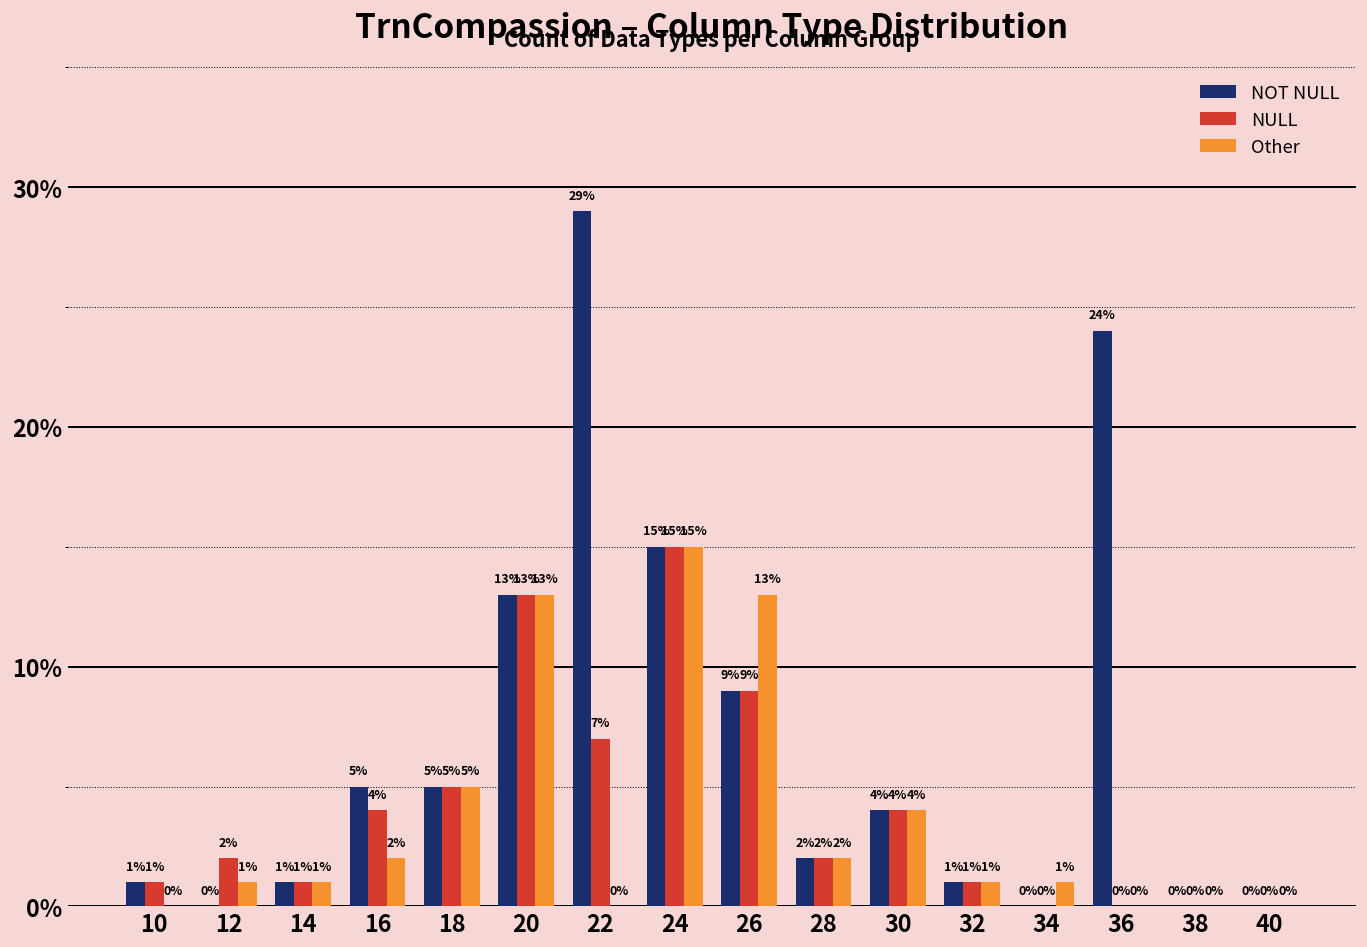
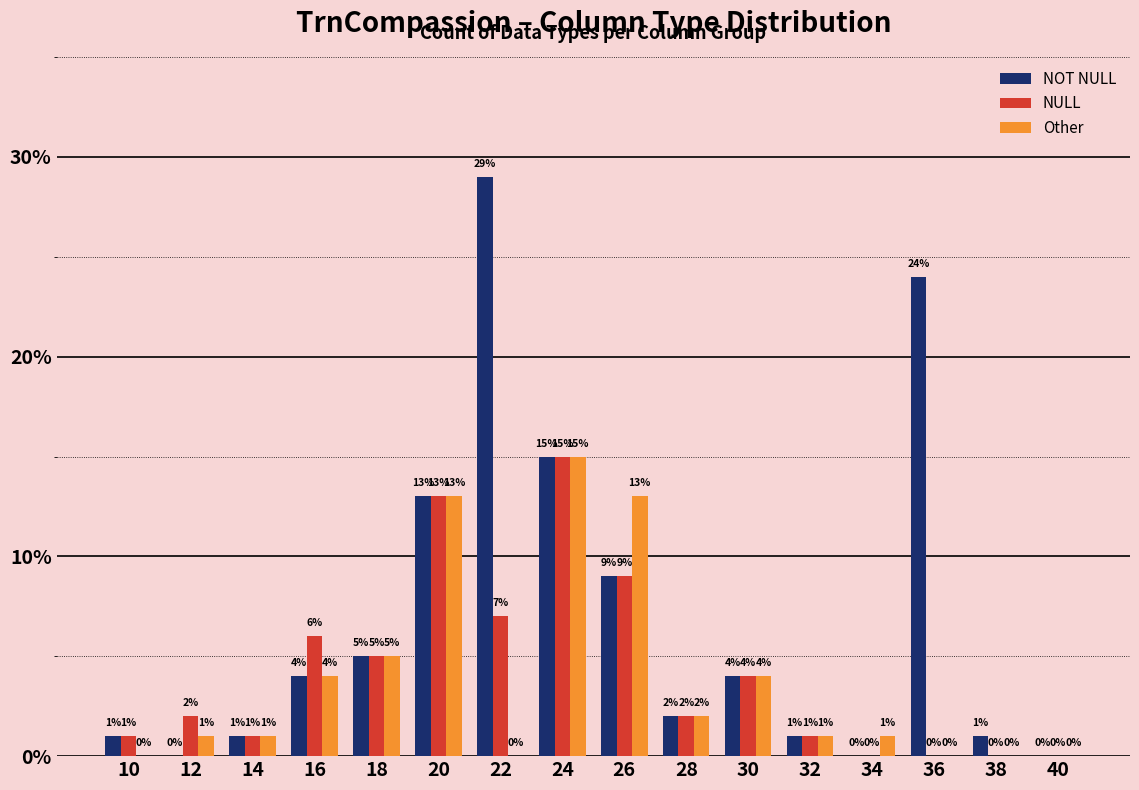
NOT NULL, 16: 5% -> 4%
NULL, 16: 4% -> 6%
Other, 16: 2% -> 4%
NOT NULL, 38: 0% -> 1%
